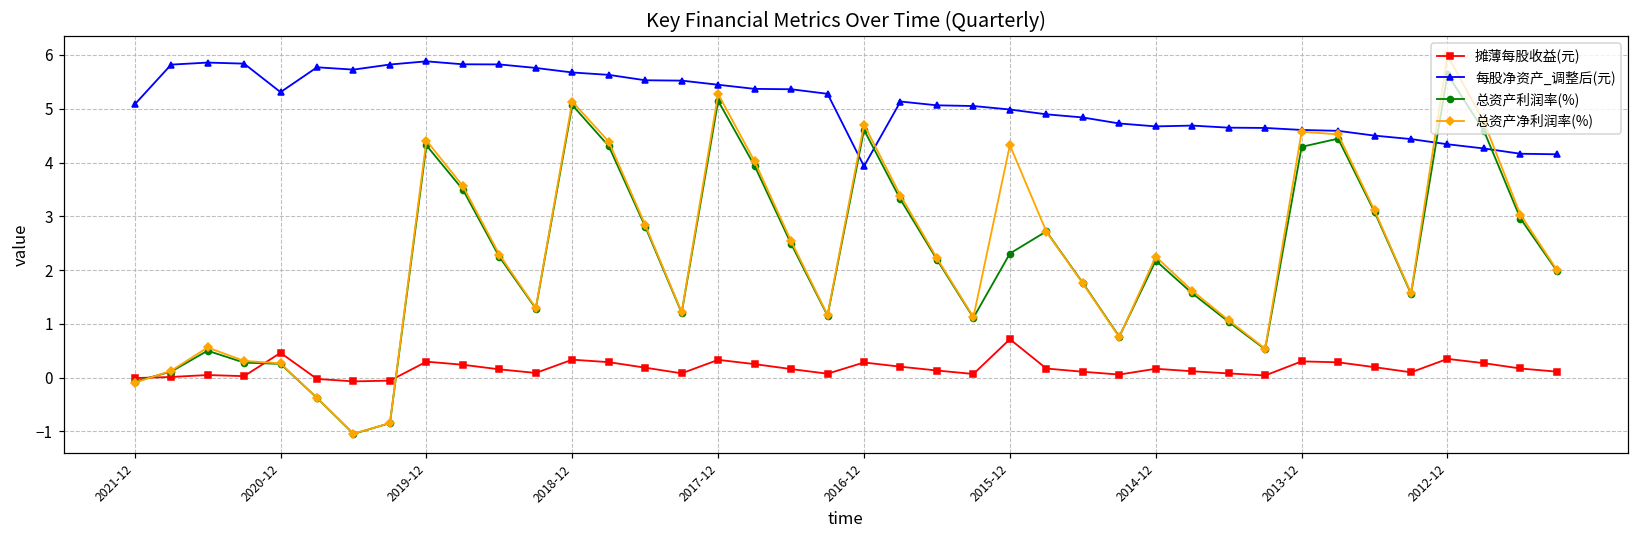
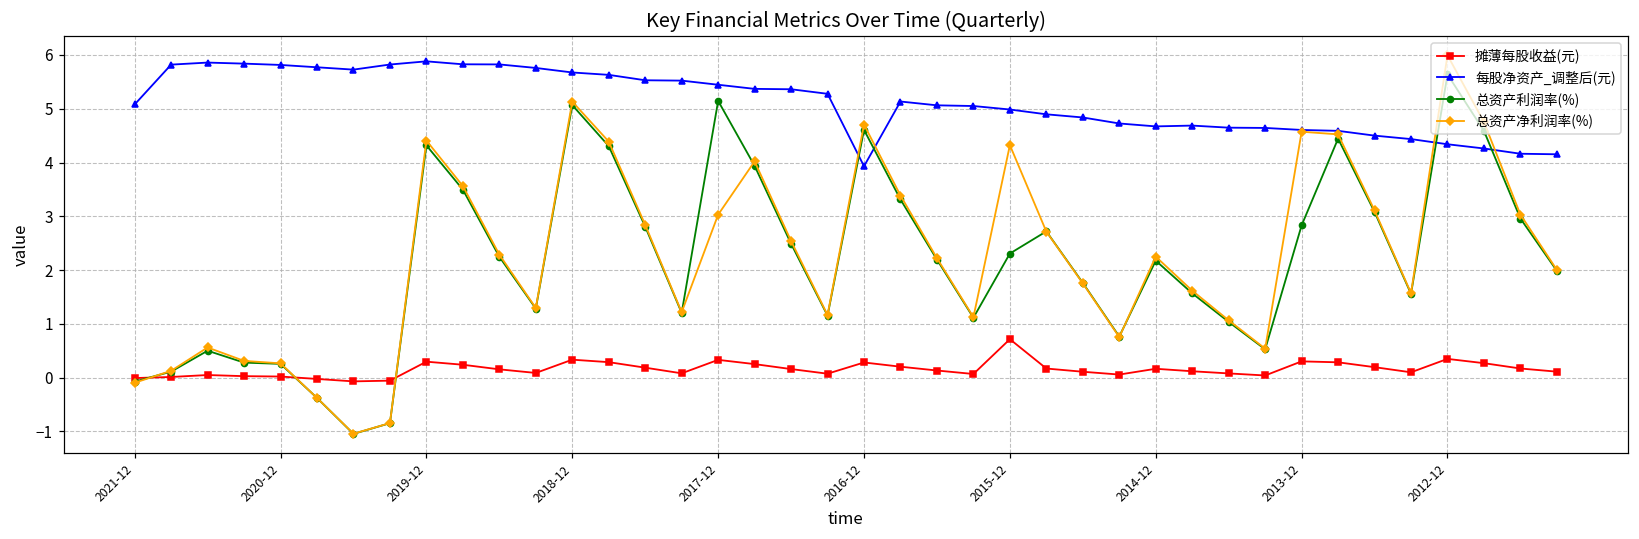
摊薄每股收益(元), 2020-12: 0.5 -> 0.0
每股净资产_调整后(元), 2020-12: 5.3 -> 5.8
总资产净利润率(%), 2017-12: 5.3 -> 3.0
总资产利润率(%), 2013-12: 4.3 -> 2.8
